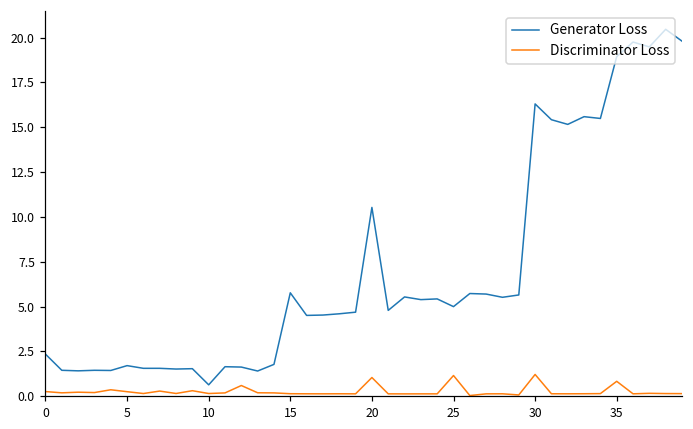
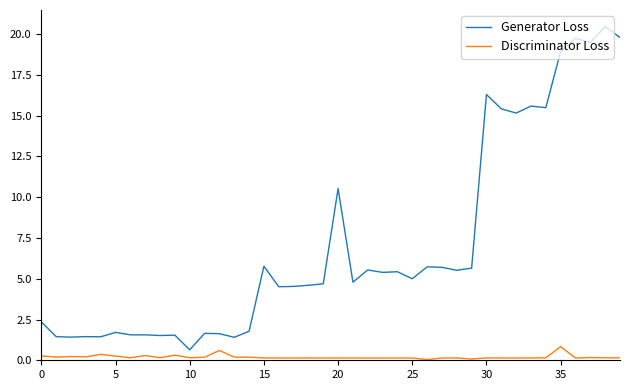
Discriminator Loss, 20: 1.0 -> 0.1
Discriminator Loss, 25: 1.2 -> 0.1
Discriminator Loss, 30: 1.2 -> 0.1
